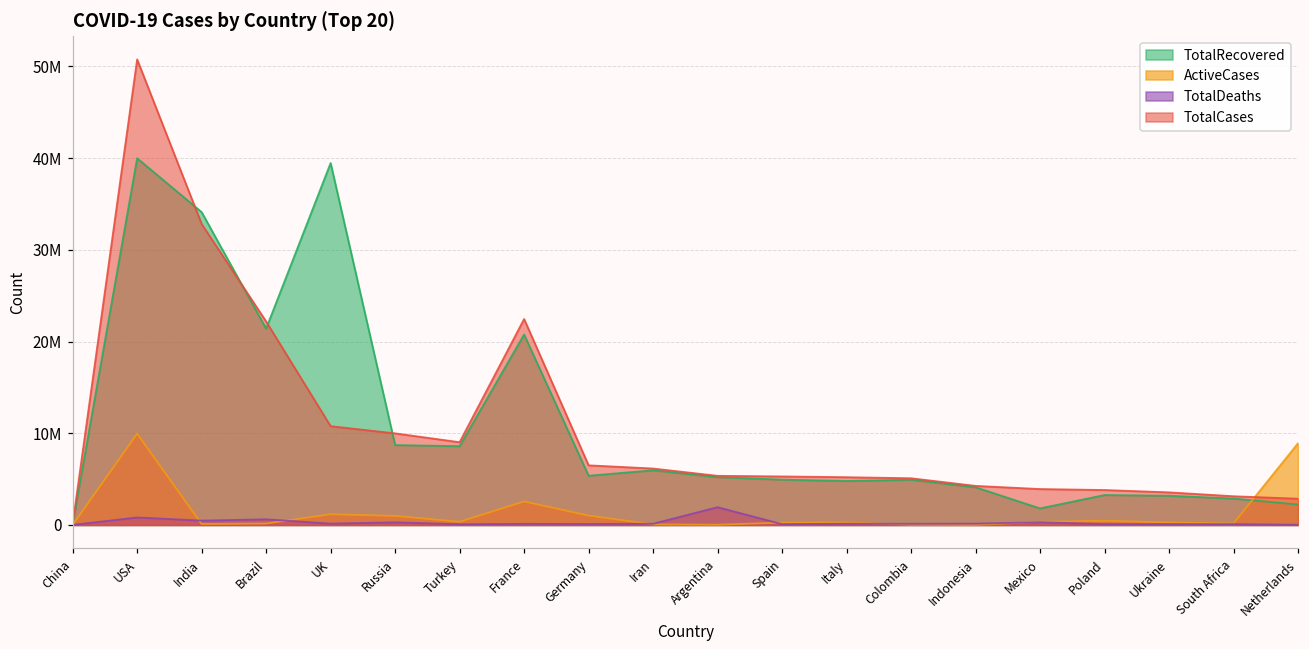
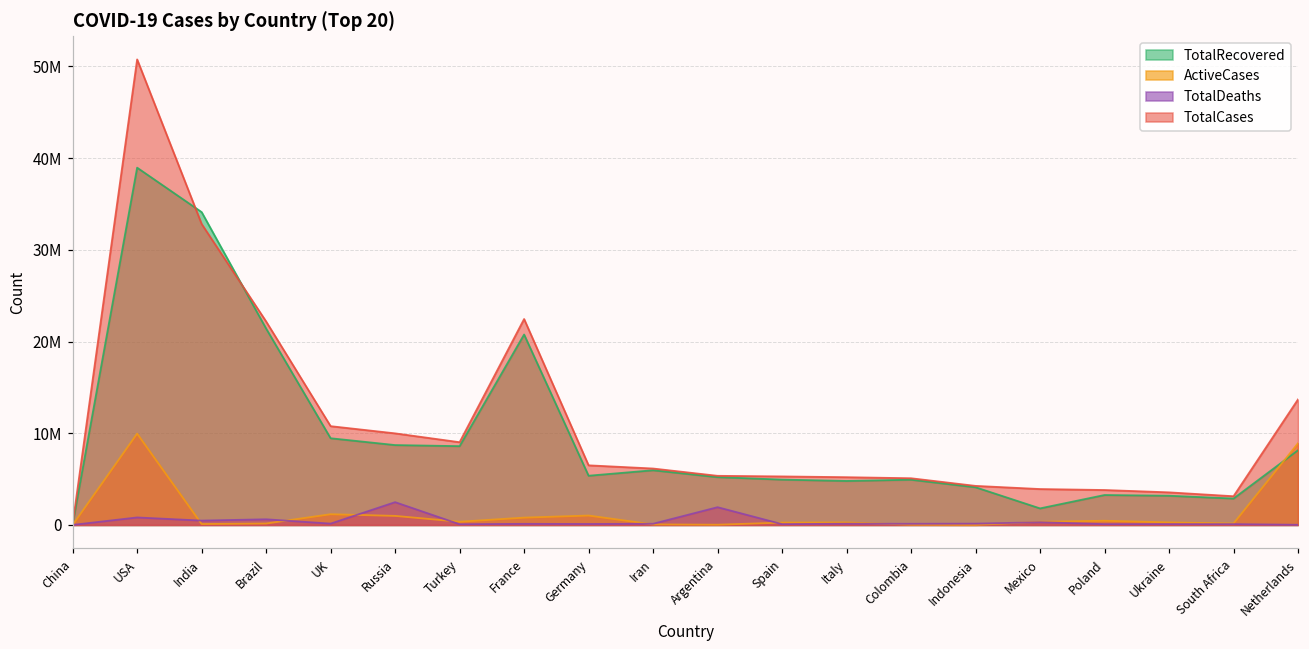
TotalRecovered, USA: 40000000 -> 39000000
TotalRecovered, UK: 39000000 -> 9000000
TotalDeaths, Russia: 0 -> 2000000
ActiveCases, France: 3000000 -> 1000000
TotalRecovered, Netherlands: 2000000 -> 8000000
TotalCases, Netherlands: 3000000 -> 14000000
